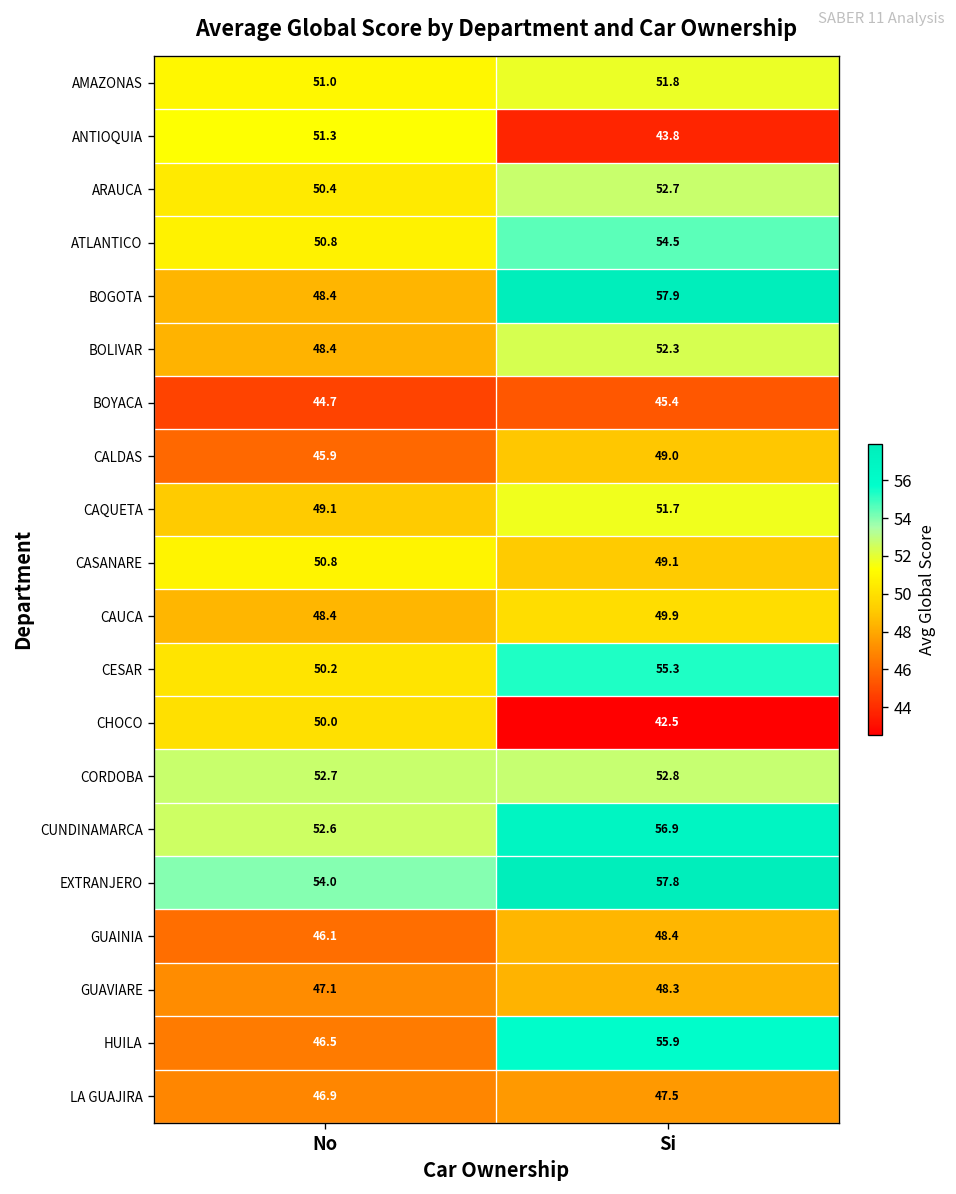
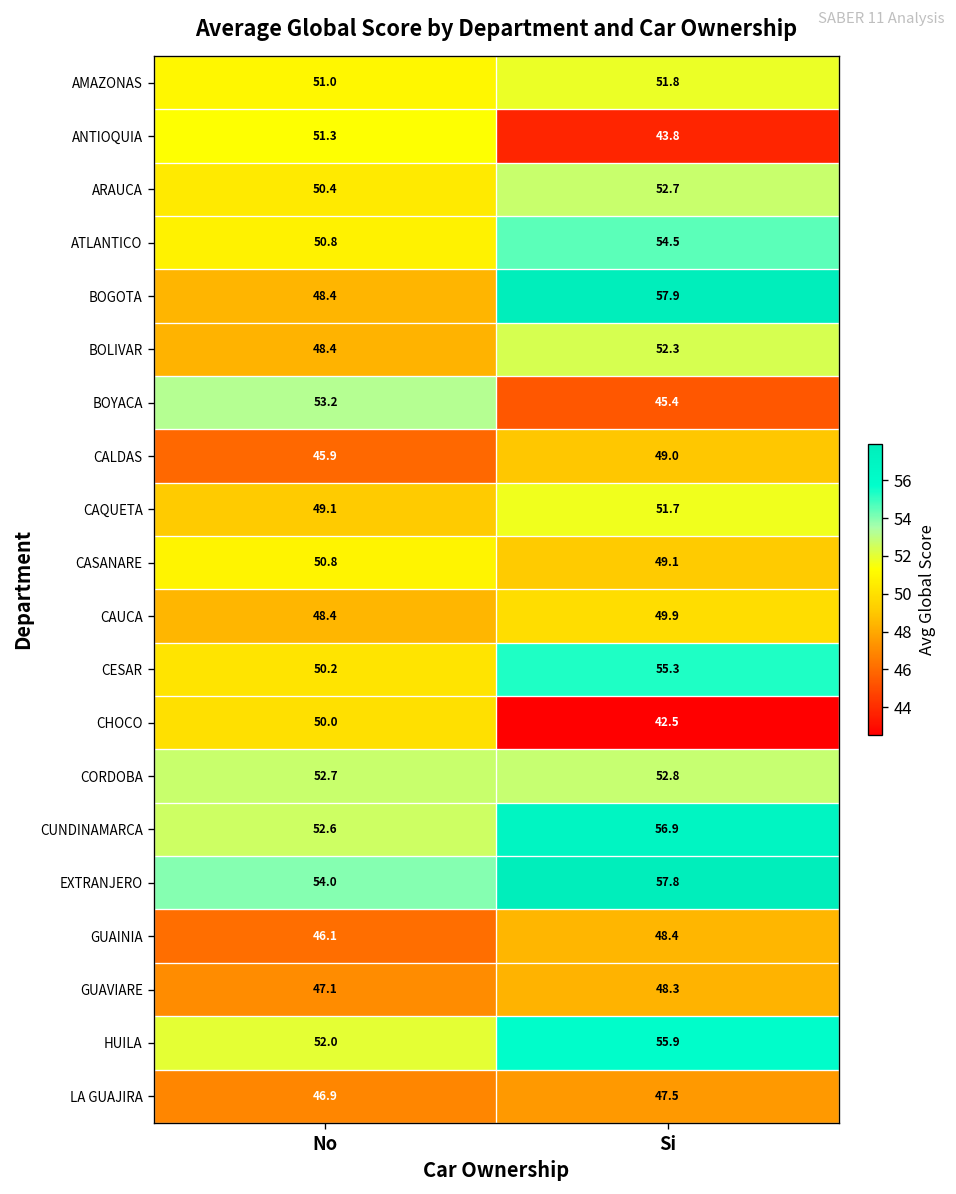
BOYACA, No: 44.7 -> 53.2
HUILA, No: 46.5 -> 52.0
